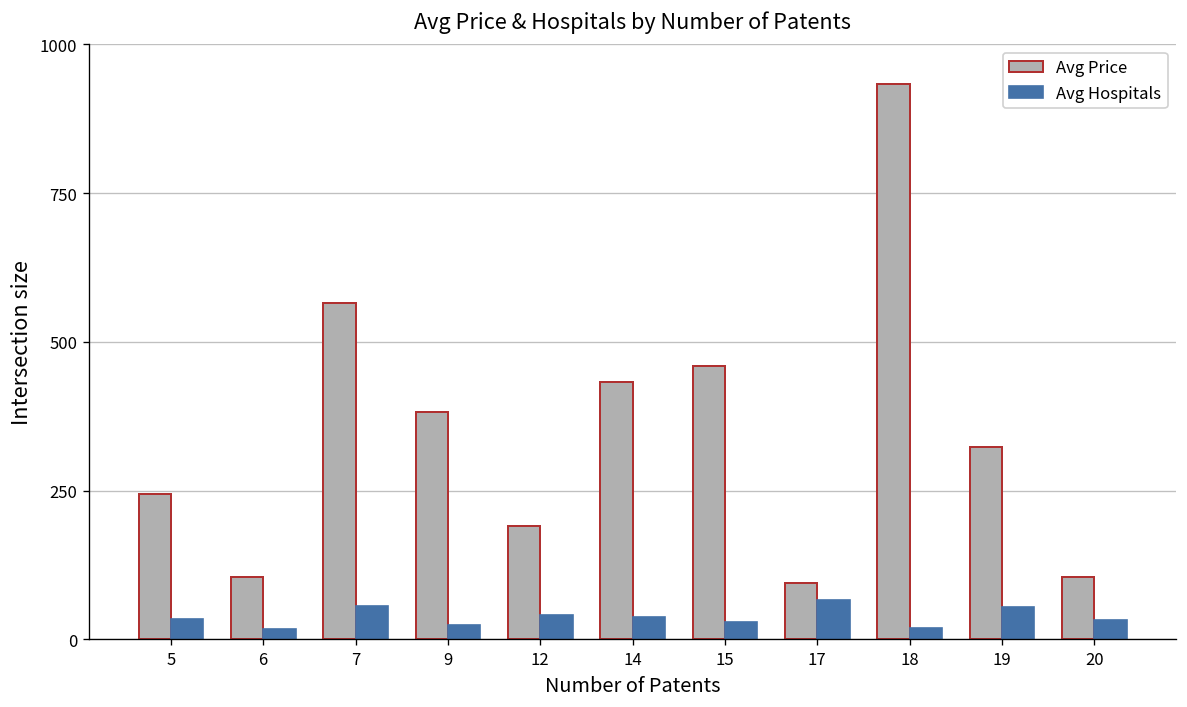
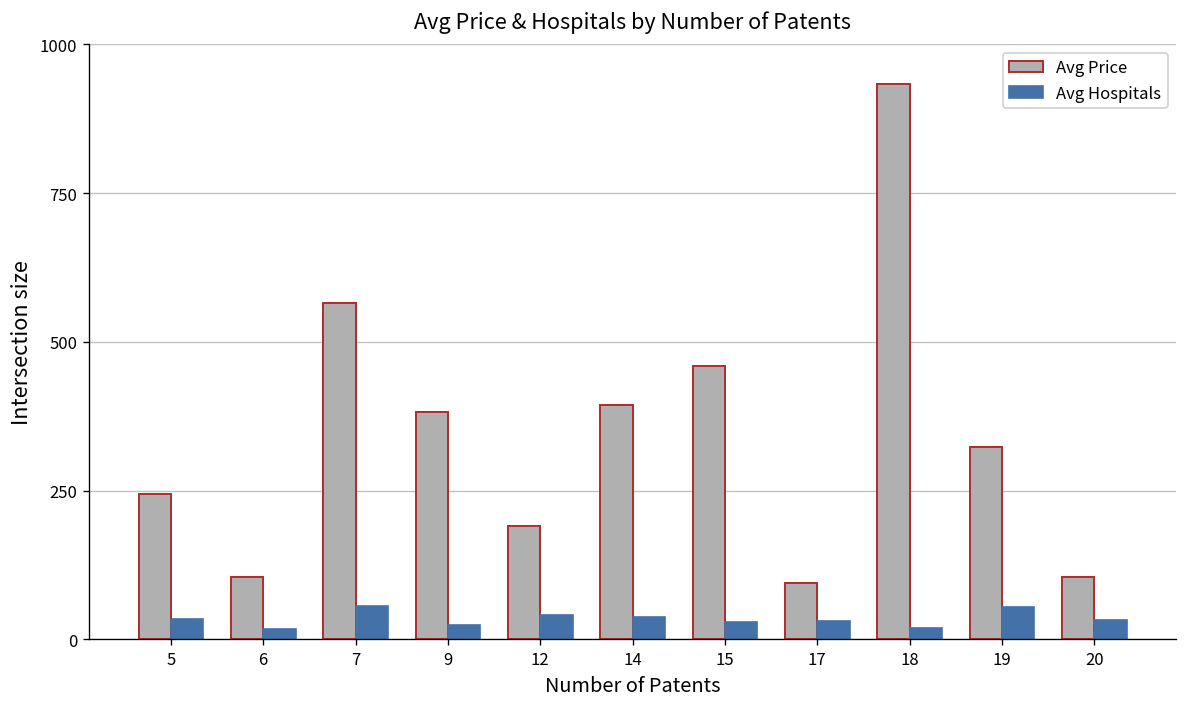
Avg Price, 14: 430 -> 390
Avg Hospitals, 17: 70 -> 30
